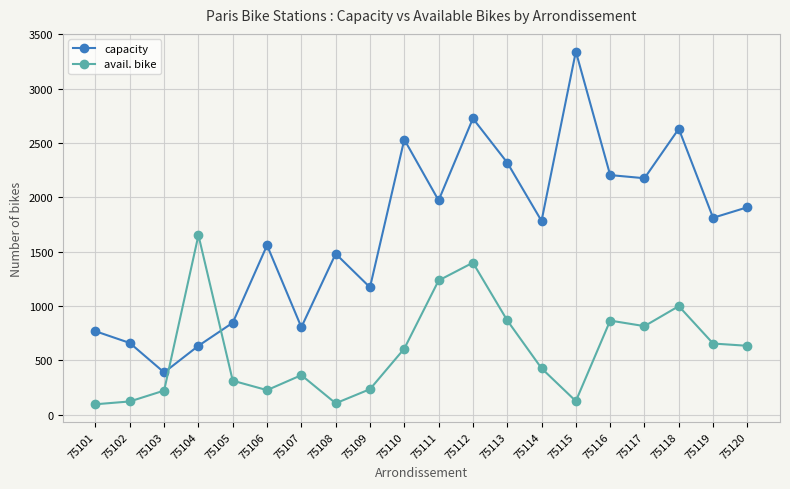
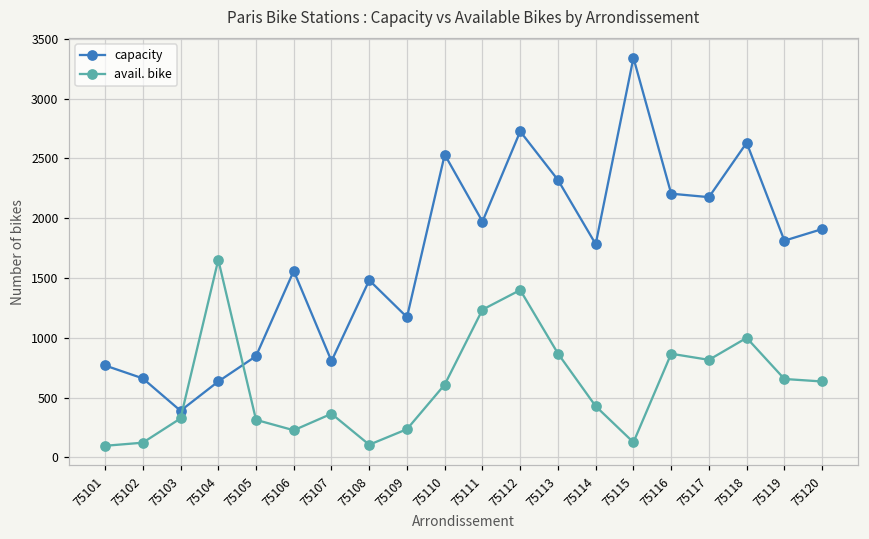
avail. bike, 75103: 220 -> 330
